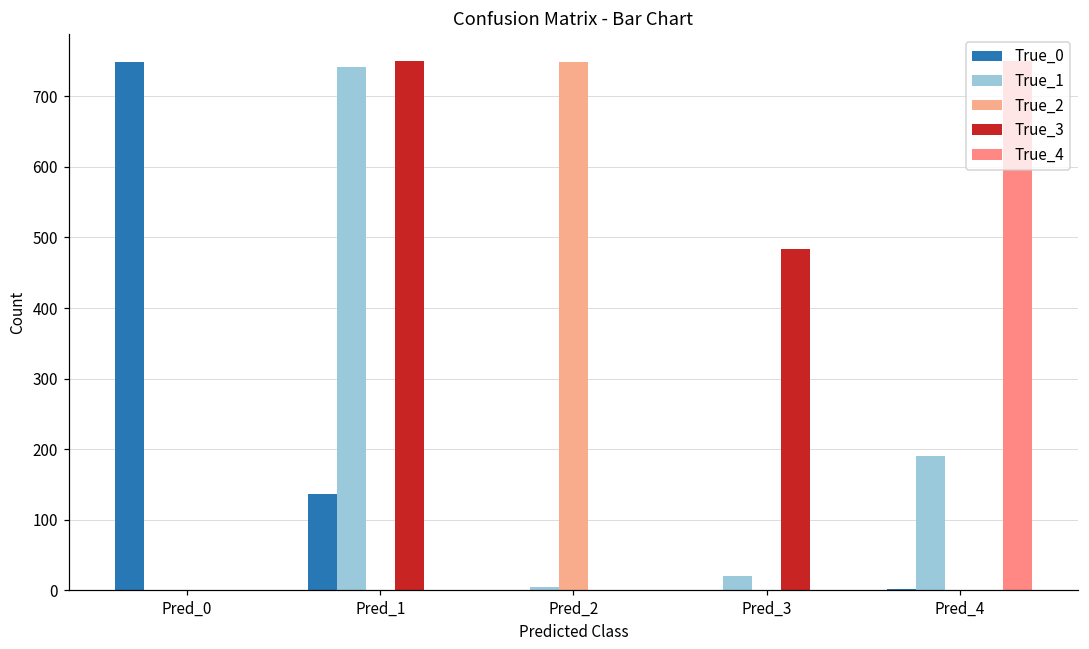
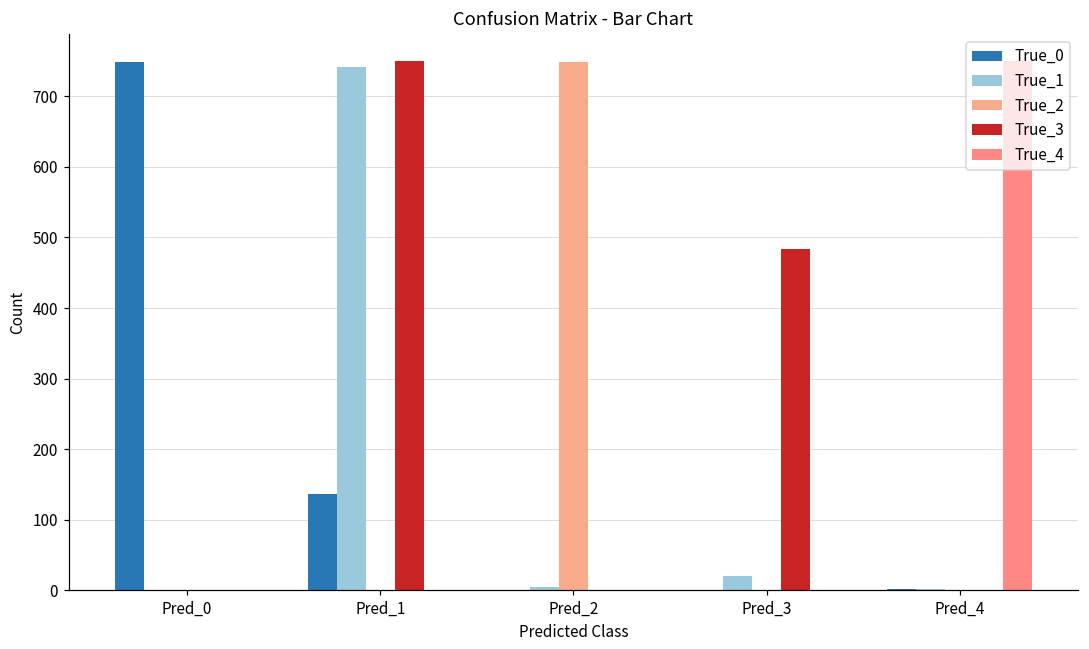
True_1, Pred_4: 190 -> 0
